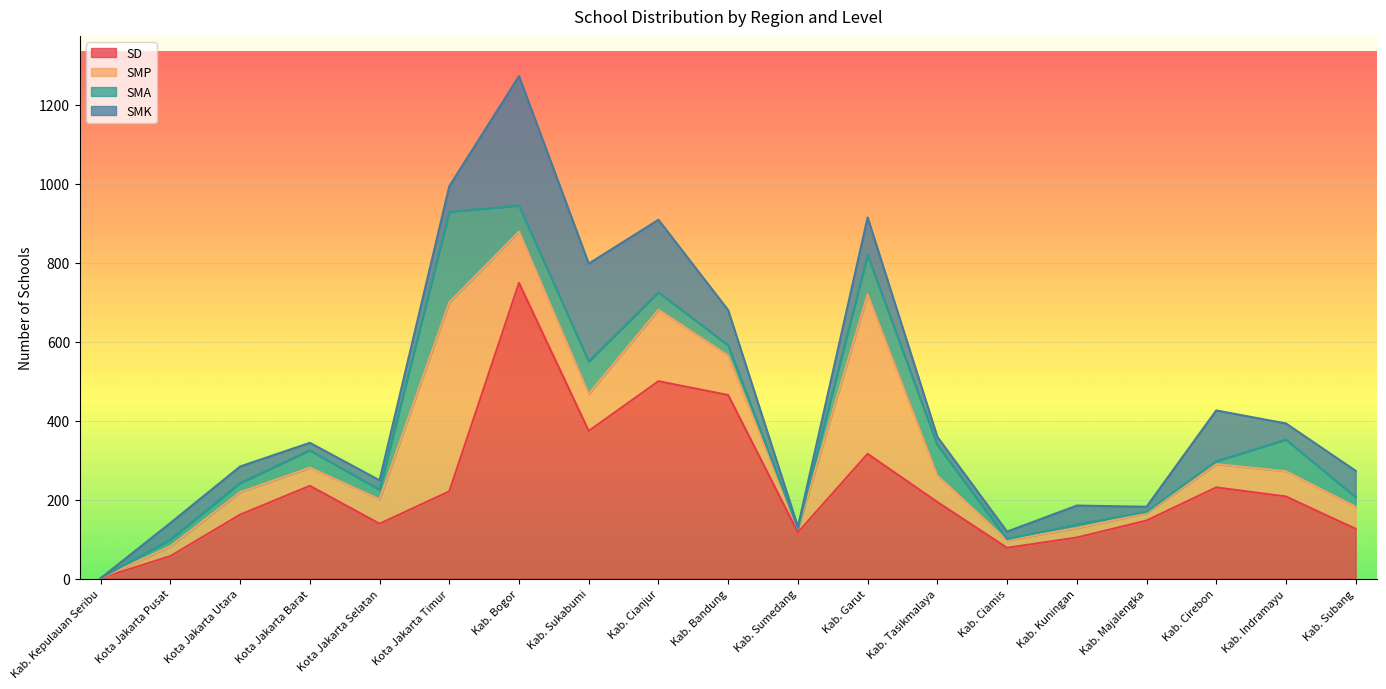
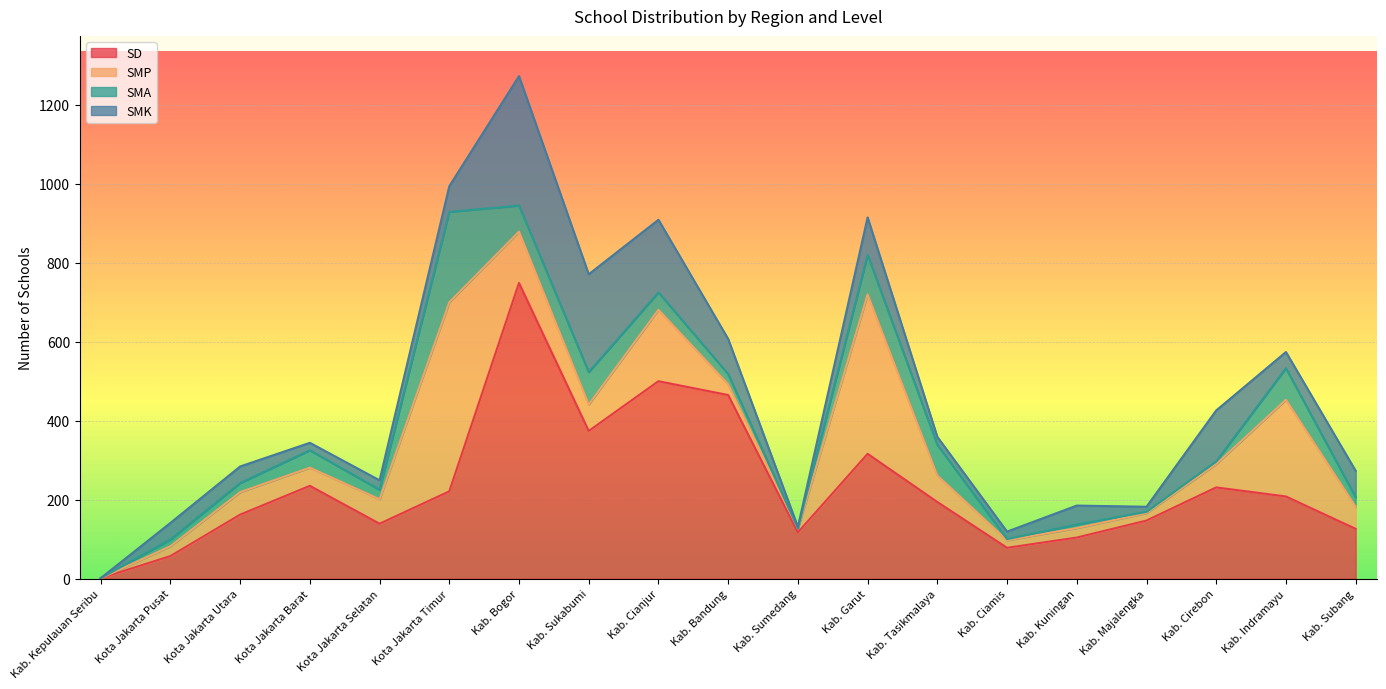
SMP, Kab. Sukabumi: 90 -> 70
SMP, Kab. Bandung: 100 -> 30
SMP, Kab. Indramayu: 60 -> 250
